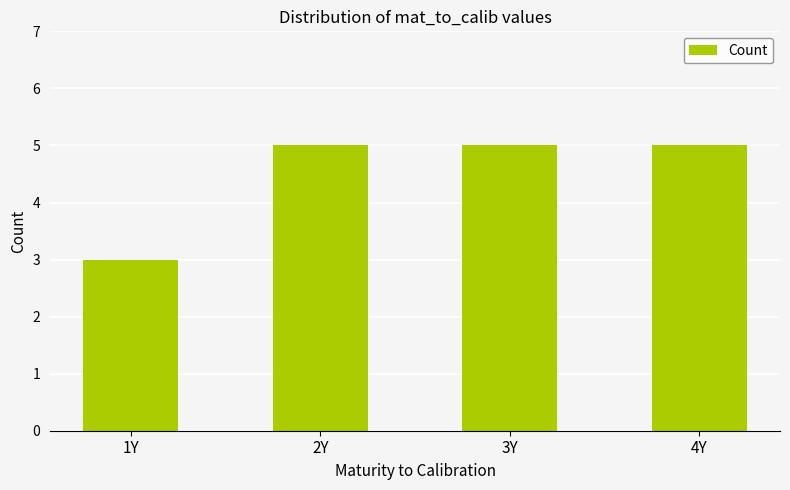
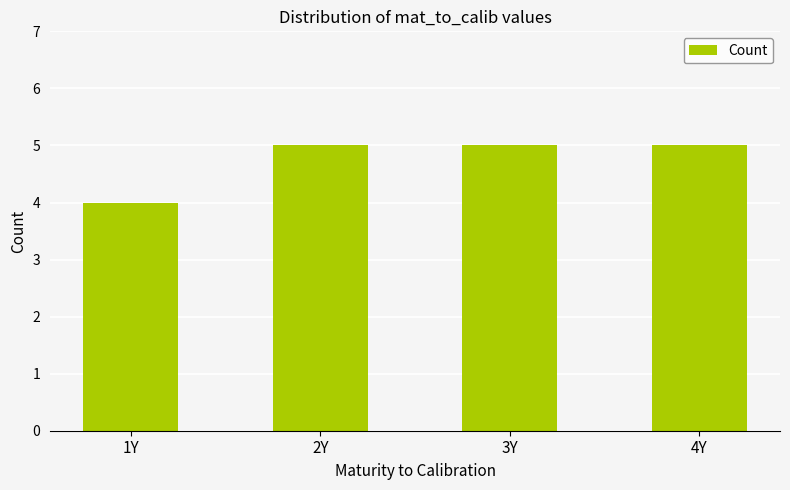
1Y: 3 -> 4
